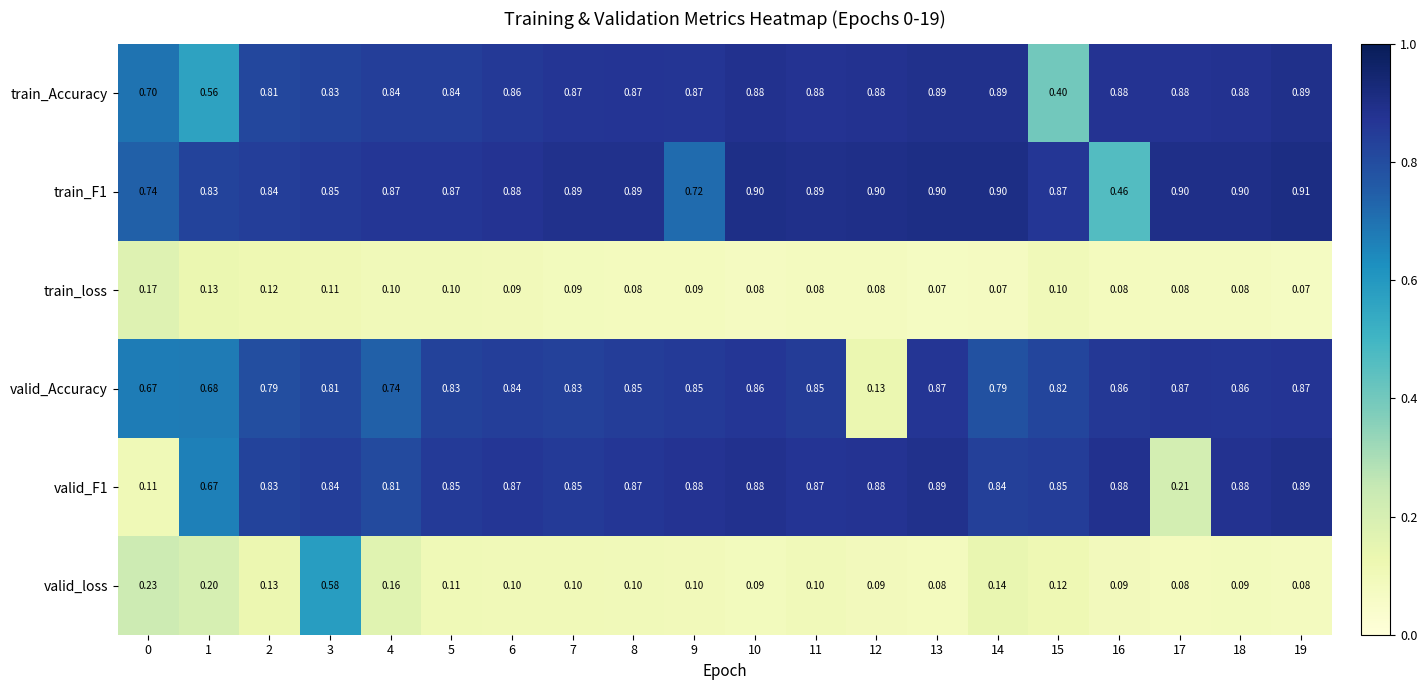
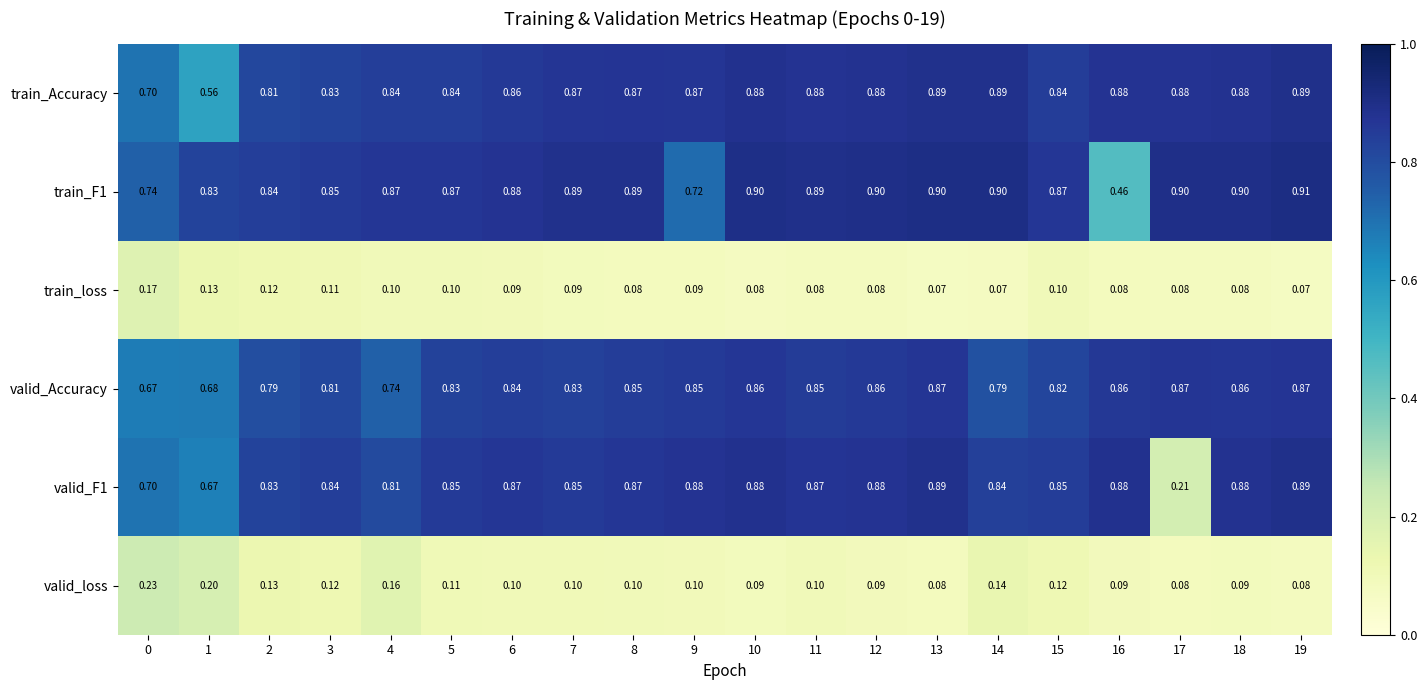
train_Accuracy, 15: 0.40 -> 0.84
valid_Accuracy, 12: 0.13 -> 0.86
valid_F1, 0: 0.11 -> 0.70
valid_loss, 3: 0.58 -> 0.12
